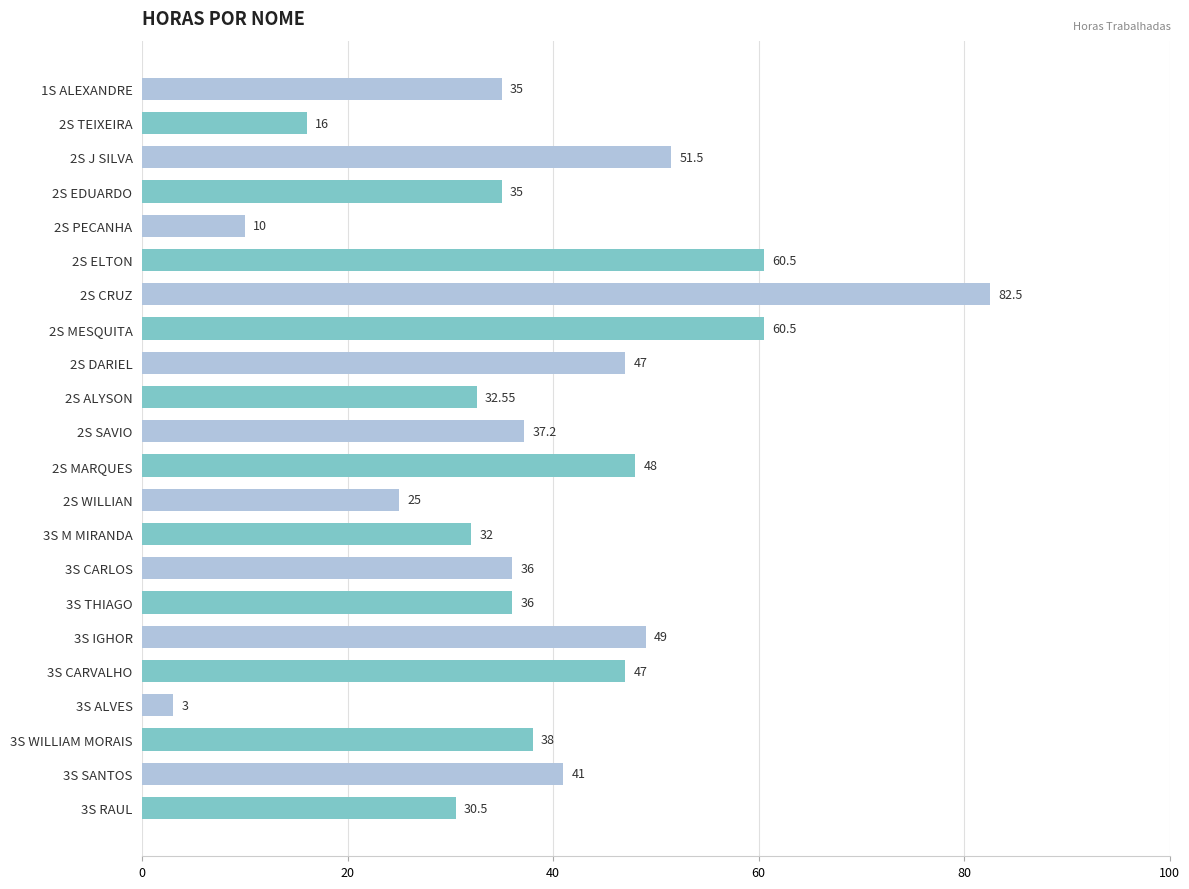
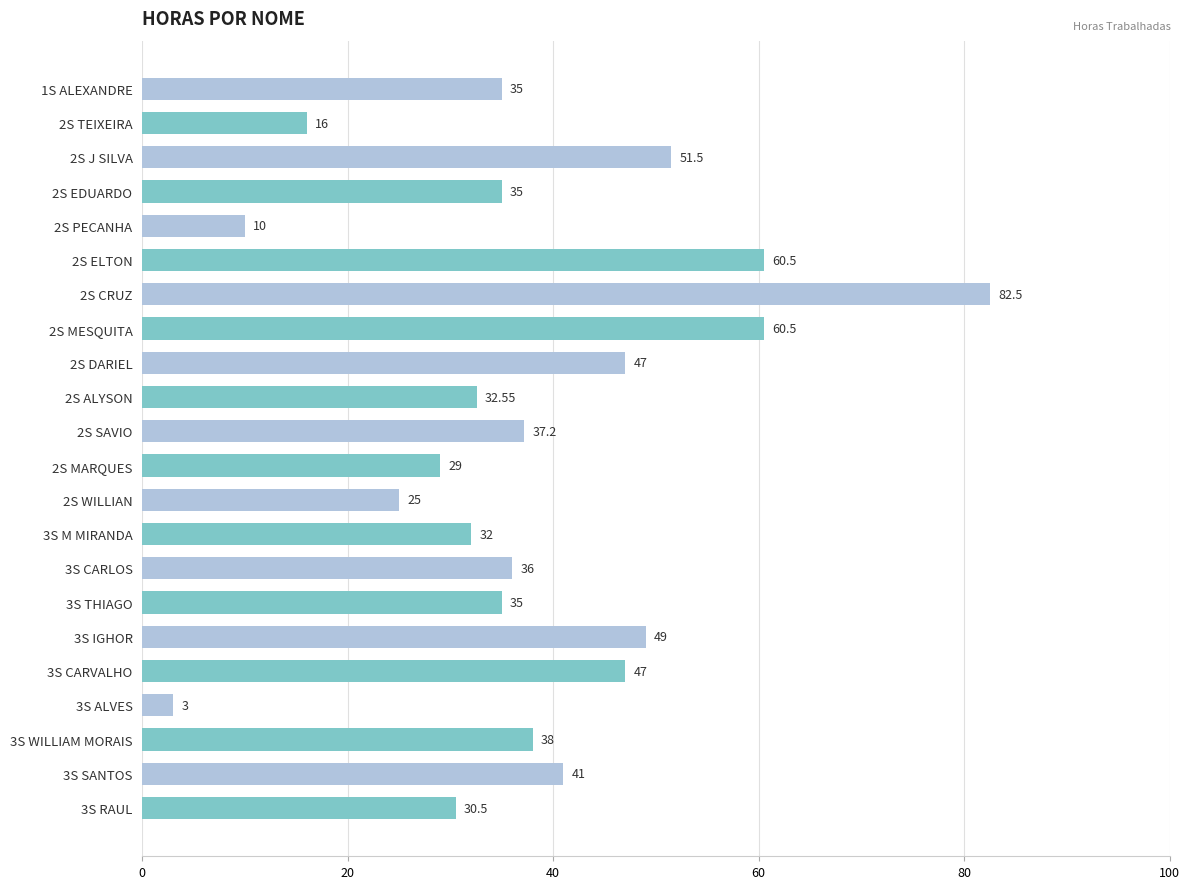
2S MARQUES: 48 -> 29
3S THIAGO: 36 -> 35
